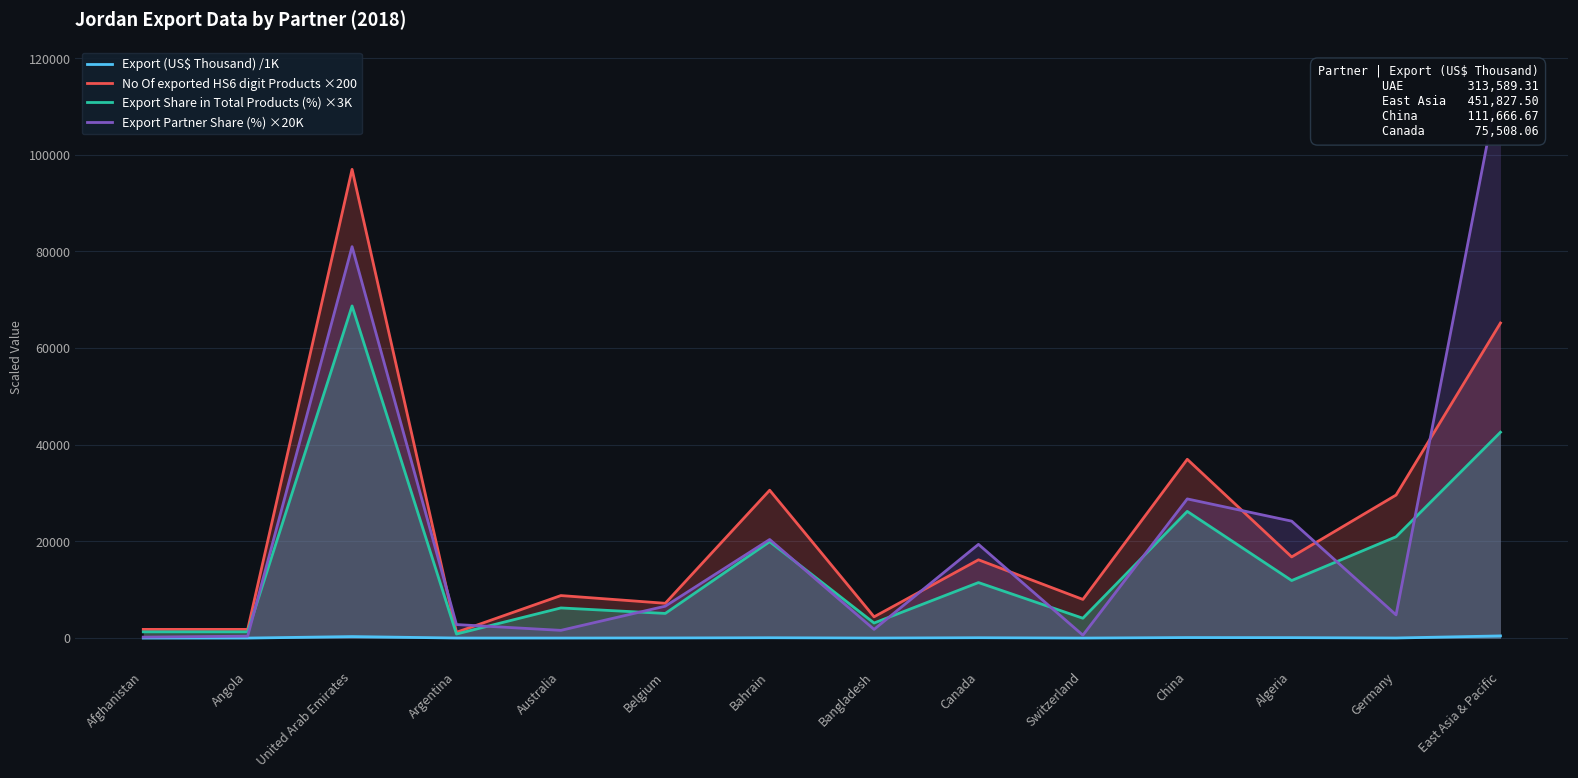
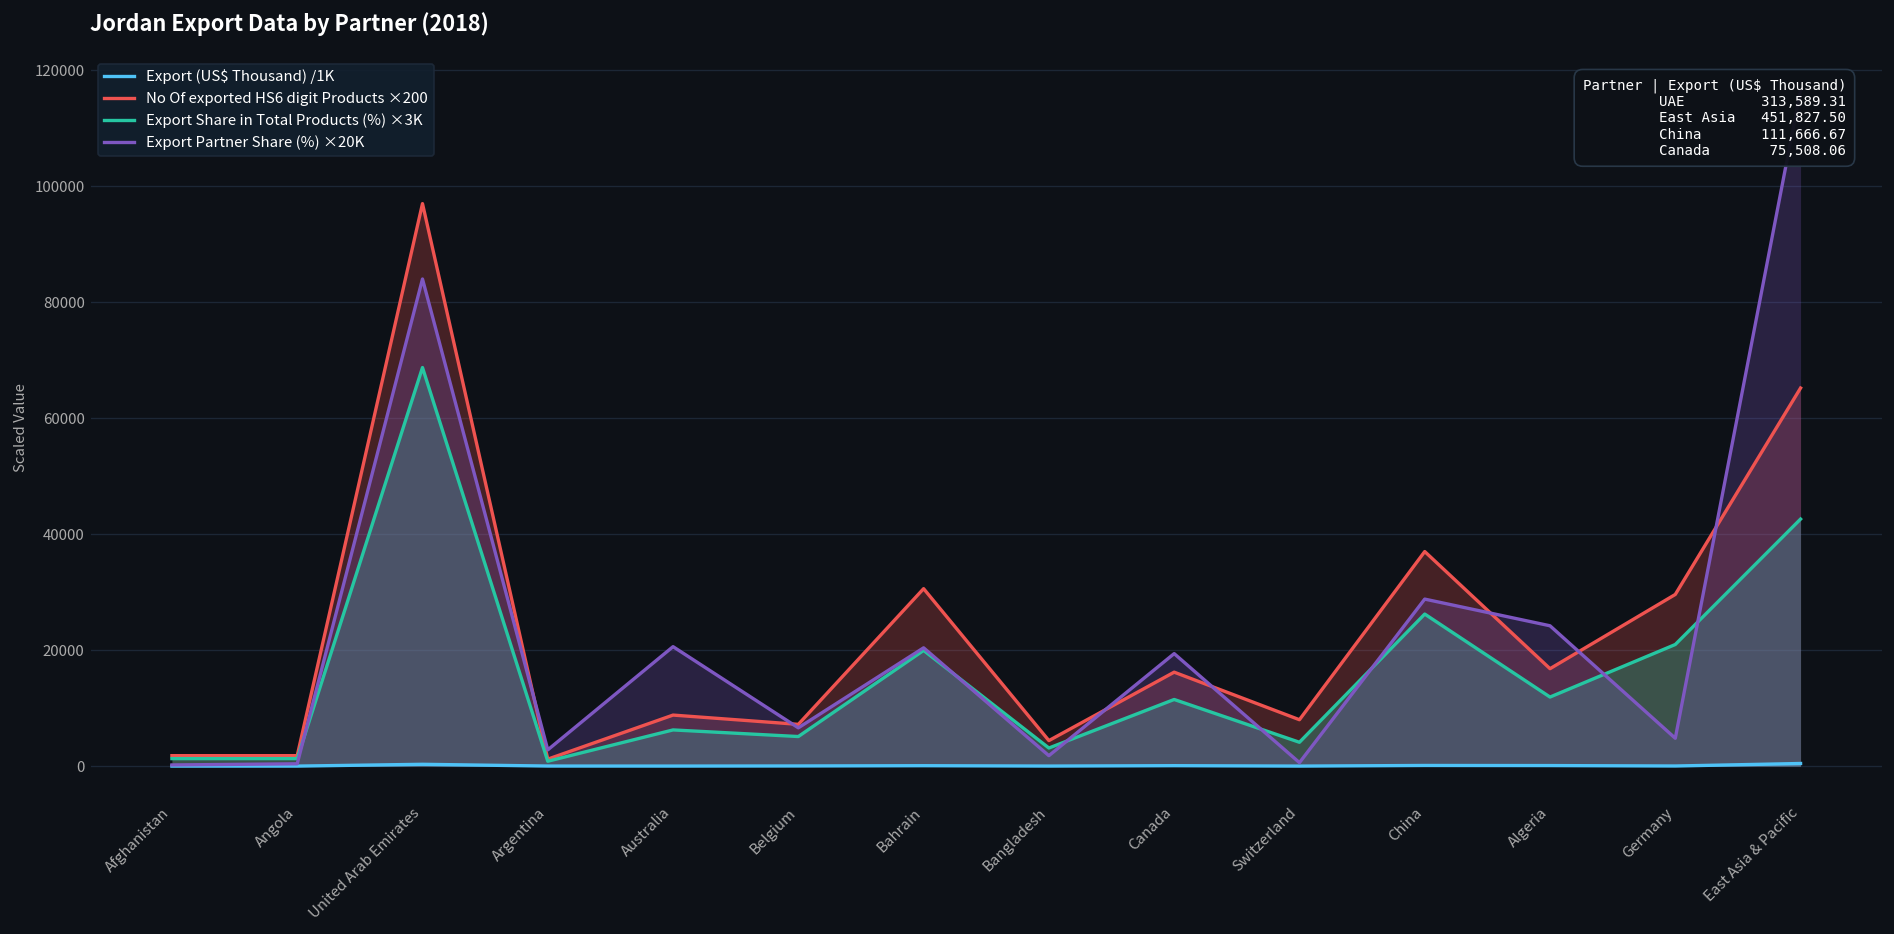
Export Partner Share (%) ×20K, United Arab Emirates: 81000 -> 84000
Export Partner Share (%) ×20K, Australia: 2000 -> 21000
